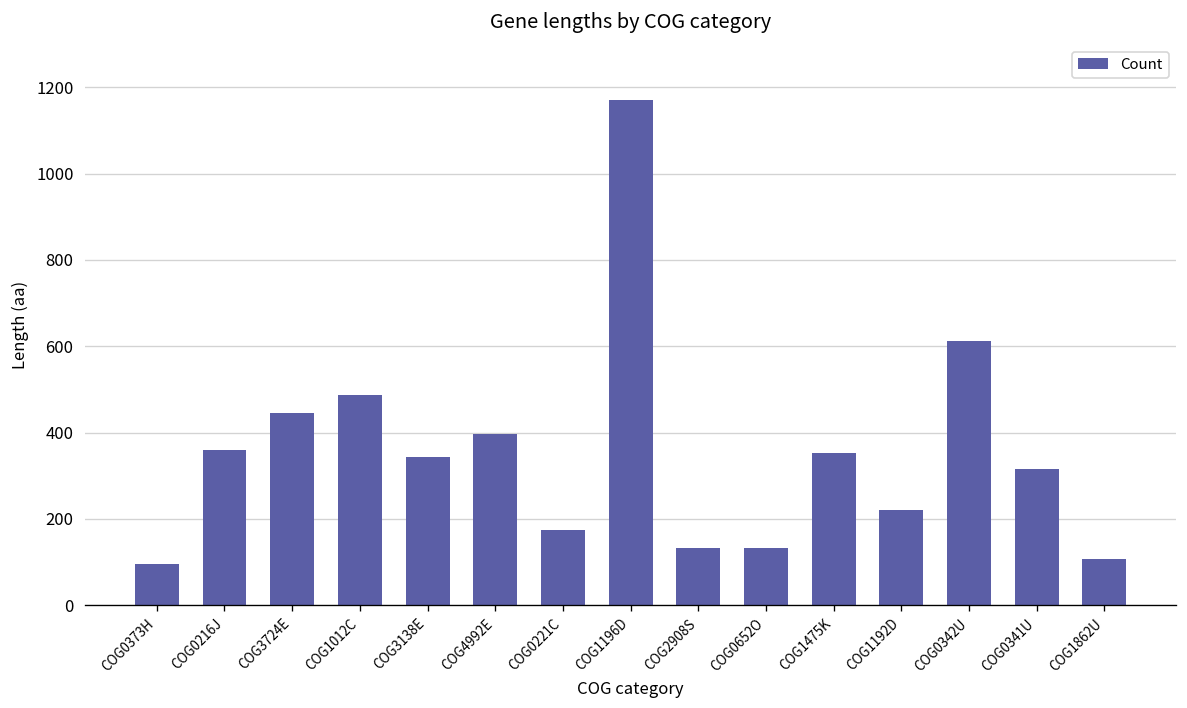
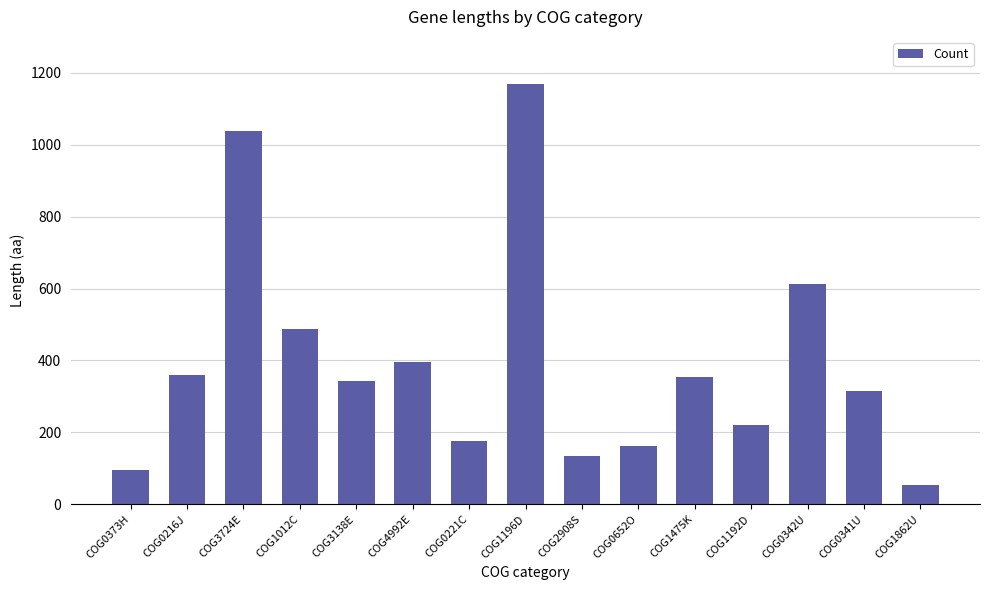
COG3724E: 450 -> 1040
COG0652O: 130 -> 160
COG1862U: 110 -> 50
